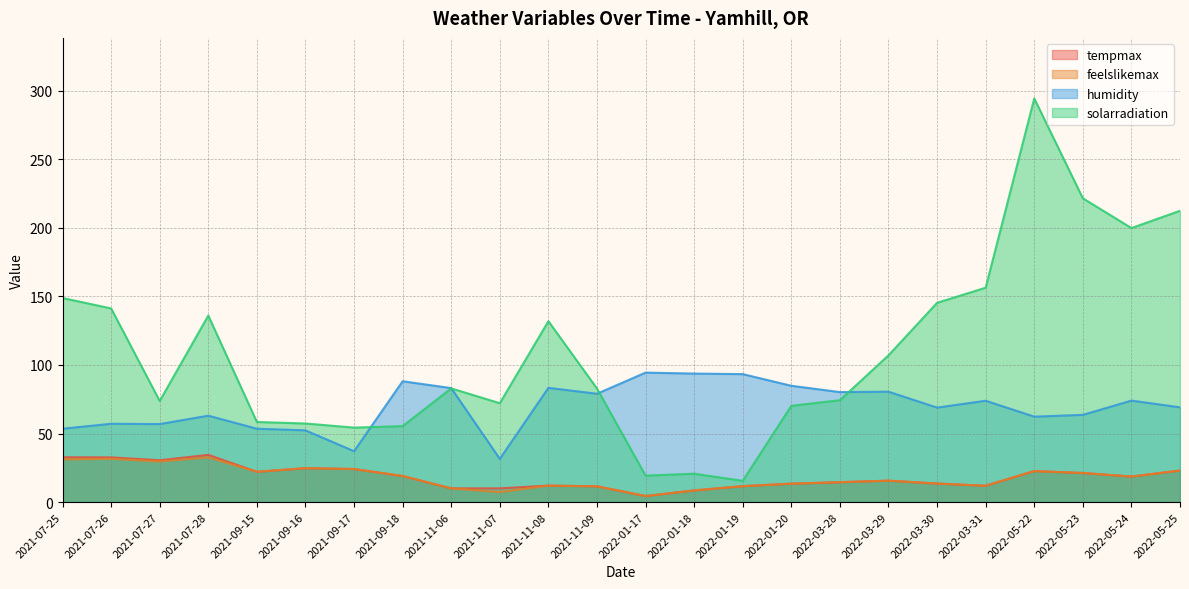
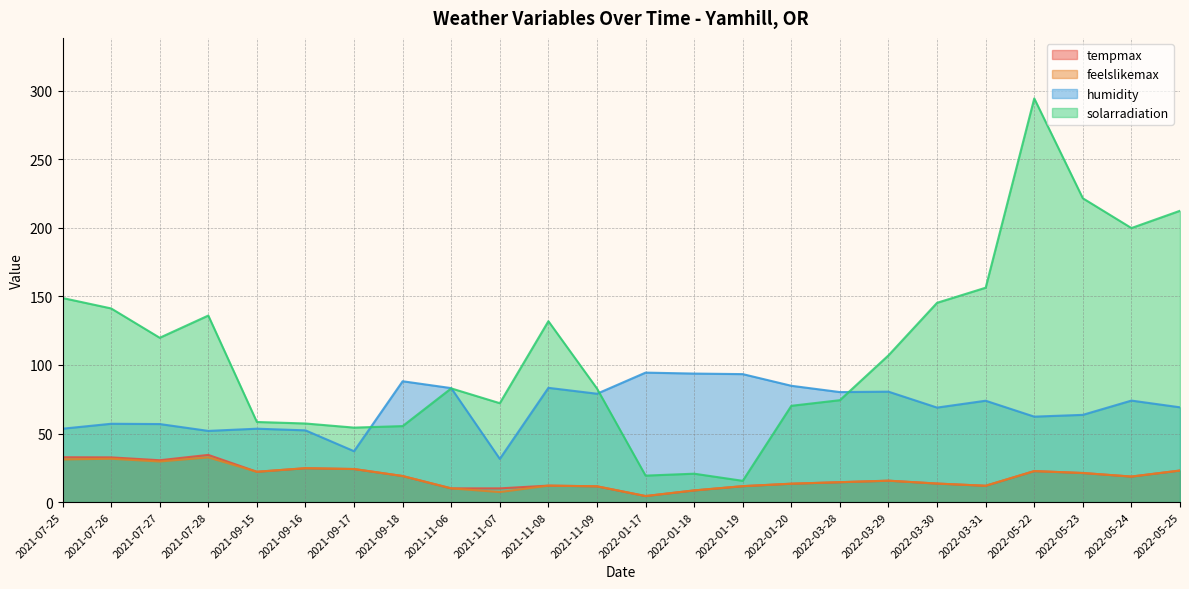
solarradiation, 2021-07-27: 74 -> 120
humidity, 2021-07-28: 63 -> 52
